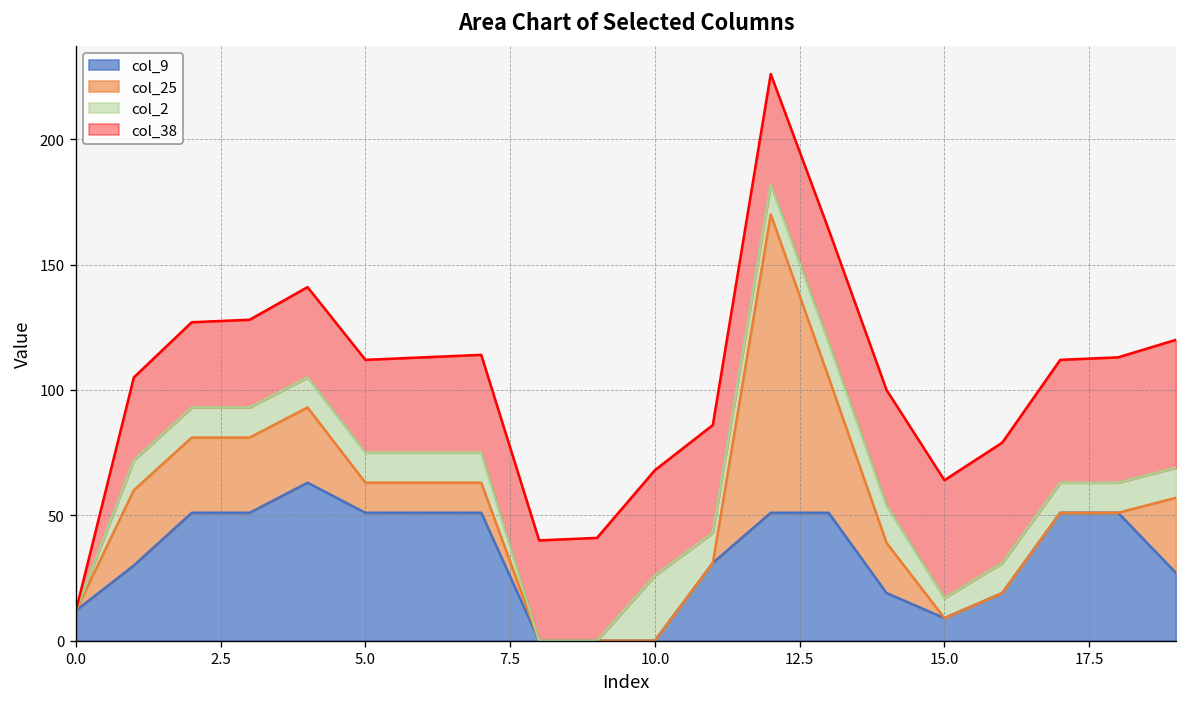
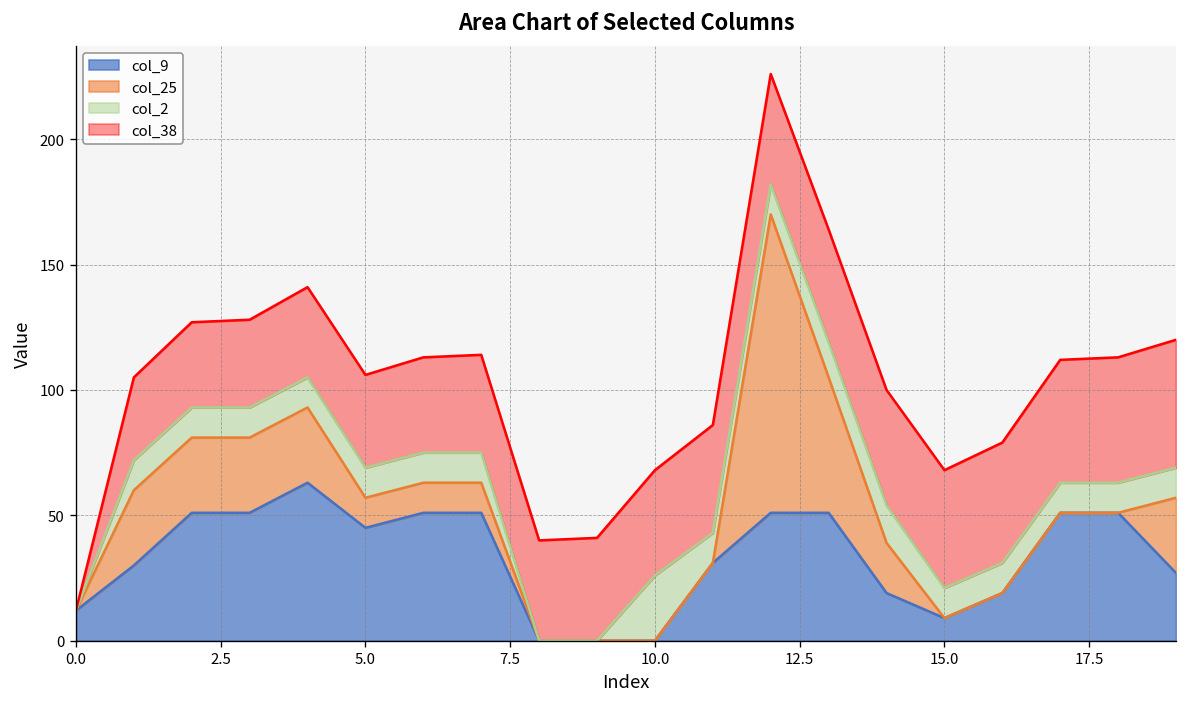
col_9, 5.0: 51 -> 45
col_2, 15.0: 8 -> 12
